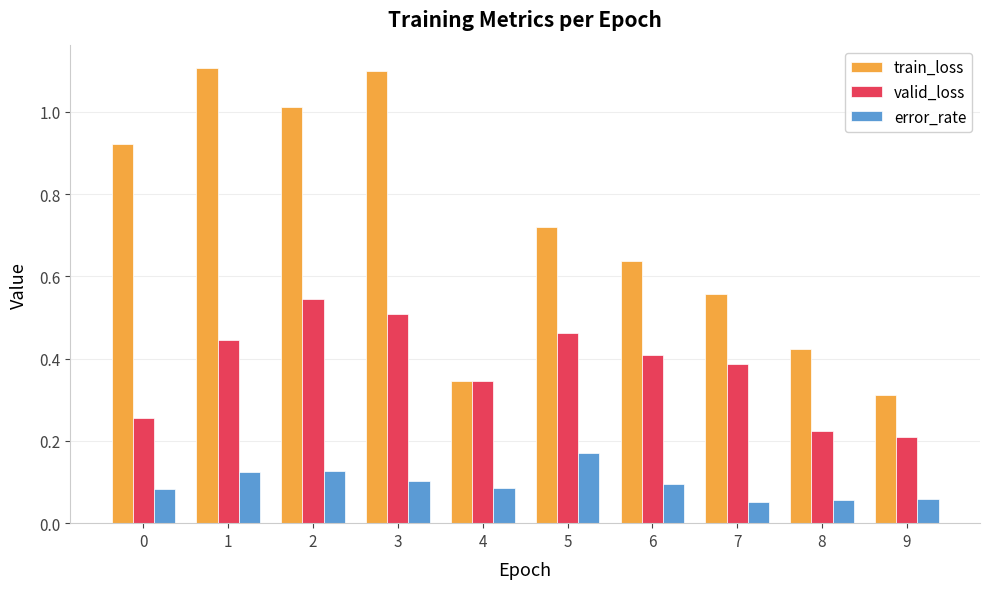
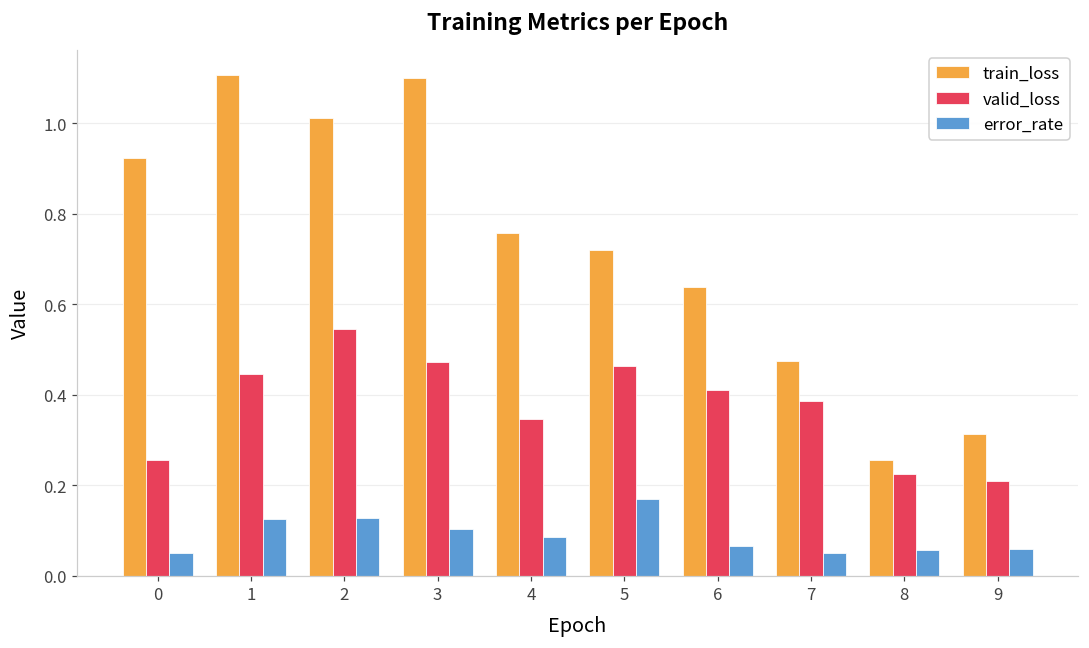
error_rate, 0: 0.08 -> 0.05
valid_loss, 3: 0.51 -> 0.47
train_loss, 4: 0.34 -> 0.76
error_rate, 6: 0.10 -> 0.07
train_loss, 7: 0.56 -> 0.47
train_loss, 8: 0.42 -> 0.25
